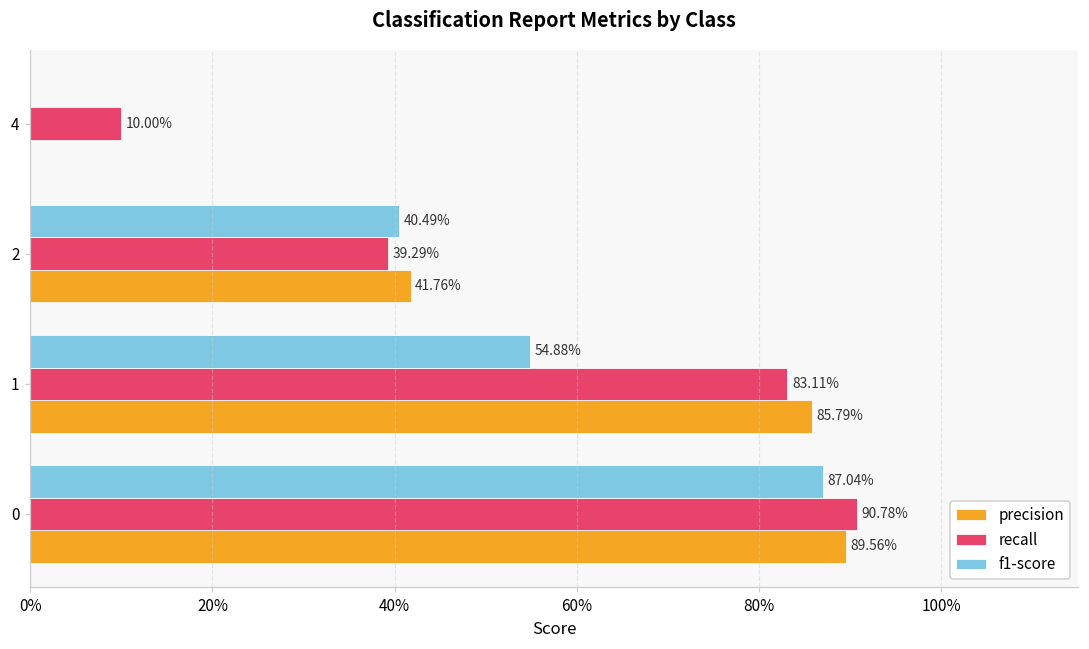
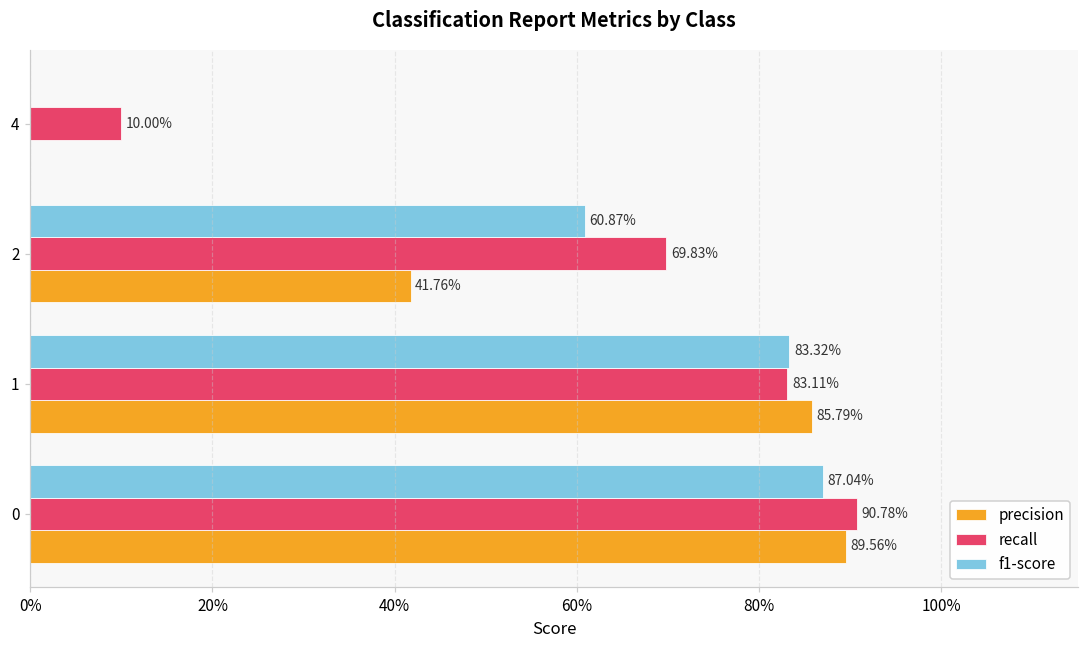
f1-score, 2: 40.49% -> 60.87%
recall, 2: 39.29% -> 69.83%
f1-score, 1: 54.88% -> 83.32%
